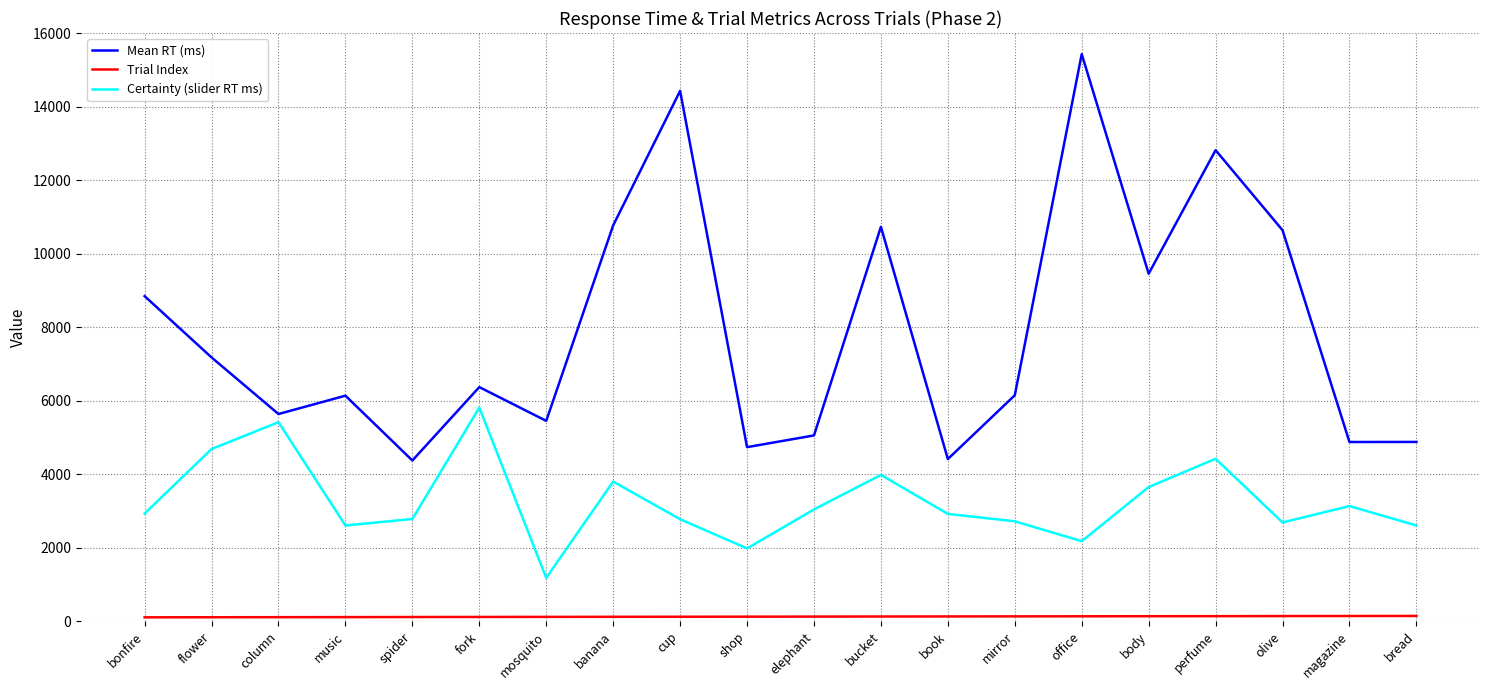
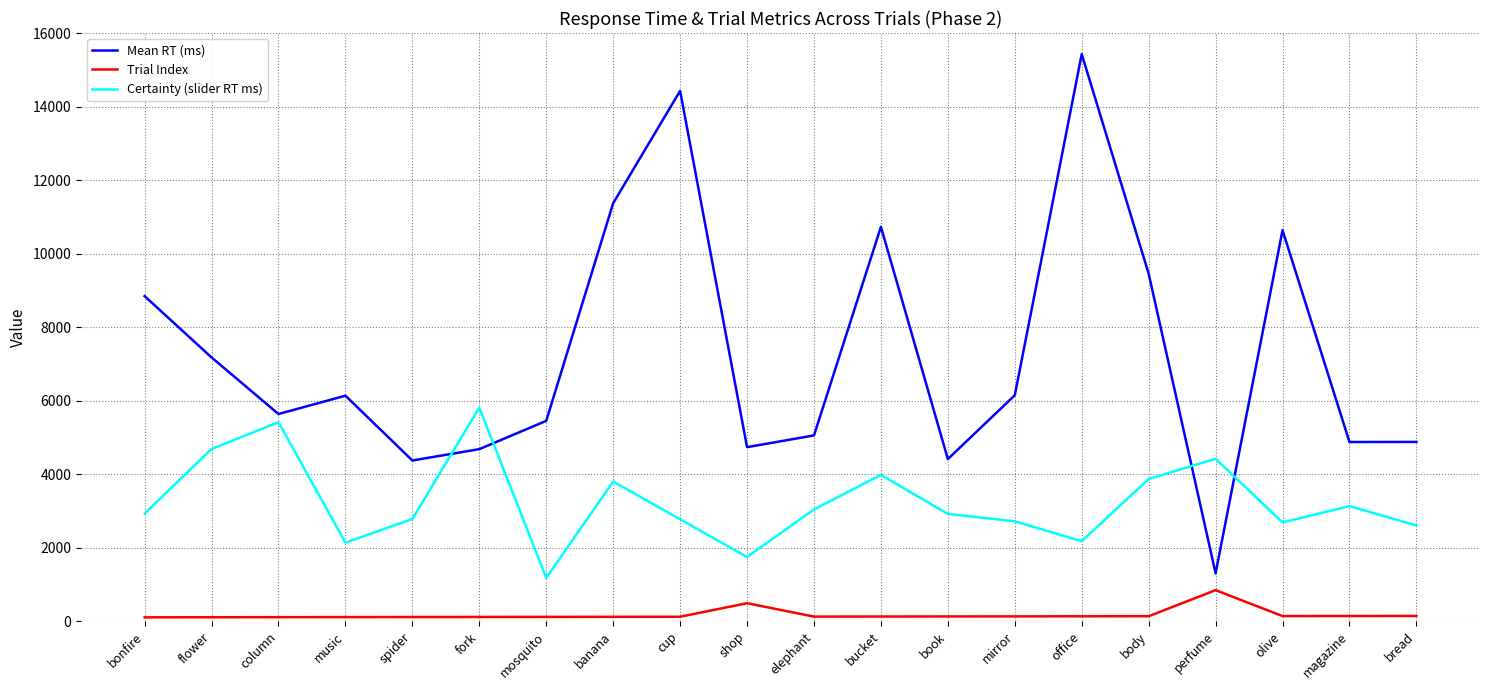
Certainty (slider RT ms), music: 2600 -> 2100
Mean RT (ms), fork: 6400 -> 4700
Mean RT (ms), banana: 10800 -> 11400
Trial Index, shop: 100 -> 500
Certainty (slider RT ms), shop: 2000 -> 1700
Certainty (slider RT ms), body: 3700 -> 3900
Mean RT (ms), perfume: 12800 -> 1300
Trial Index, perfume: 100 -> 800
